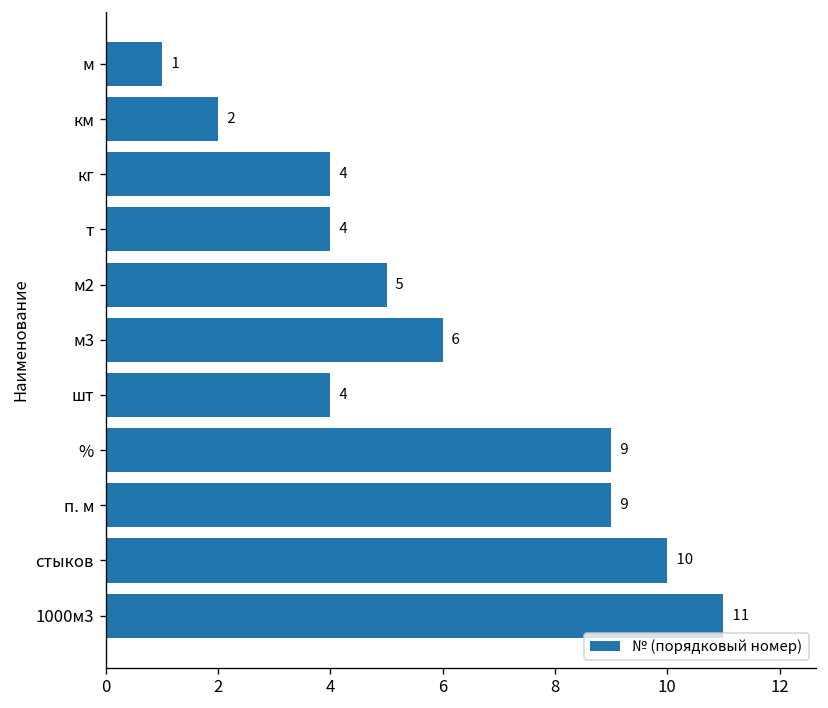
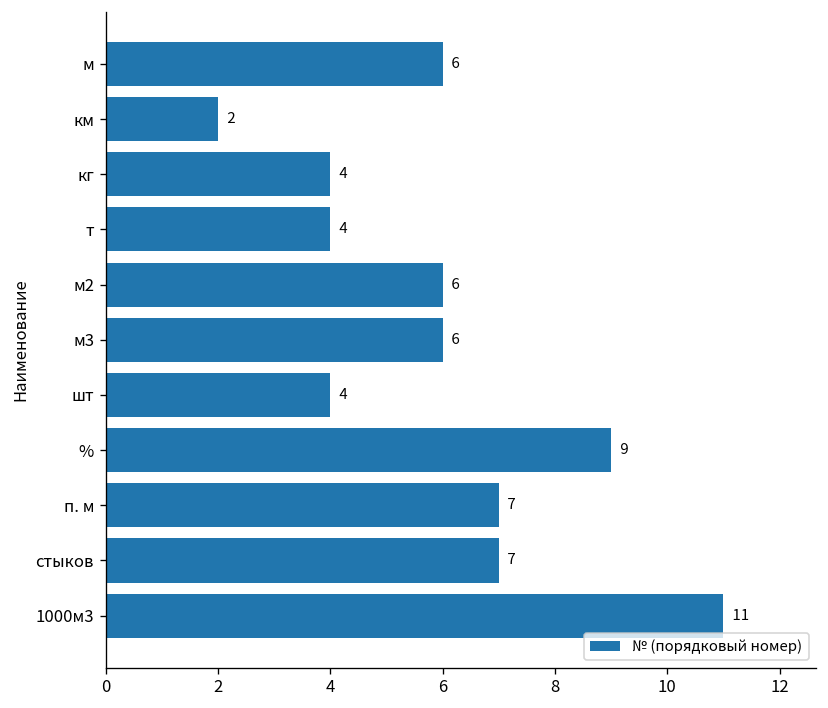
м: 1 -> 6
м2: 5 -> 6
п. м: 9 -> 7
стыков: 10 -> 7
